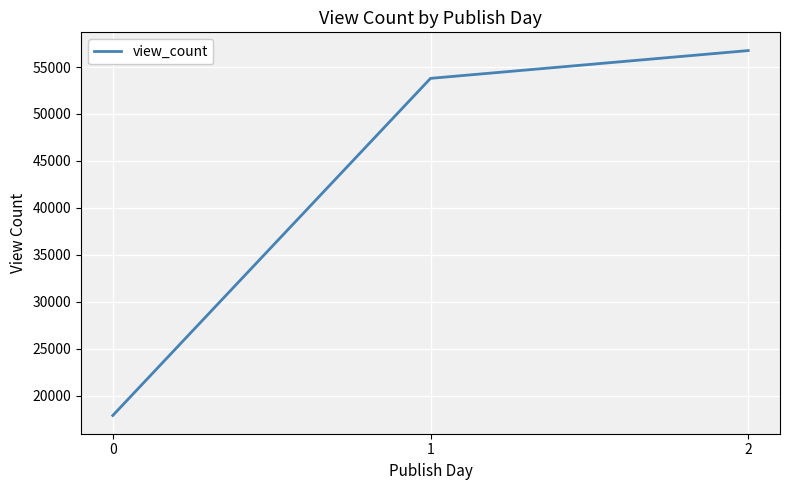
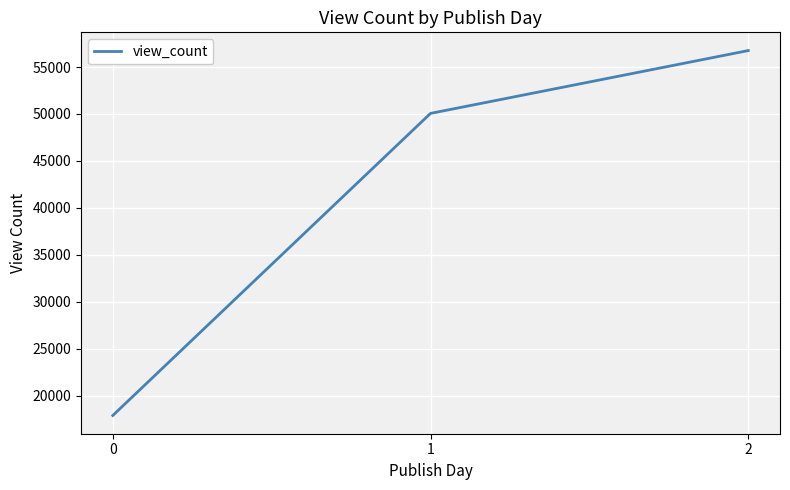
1: 54000 -> 50000
